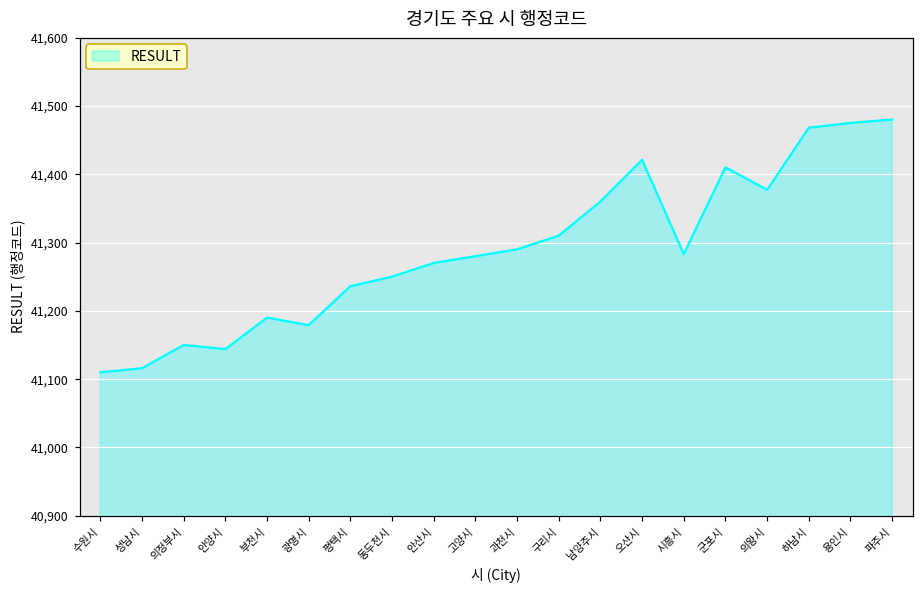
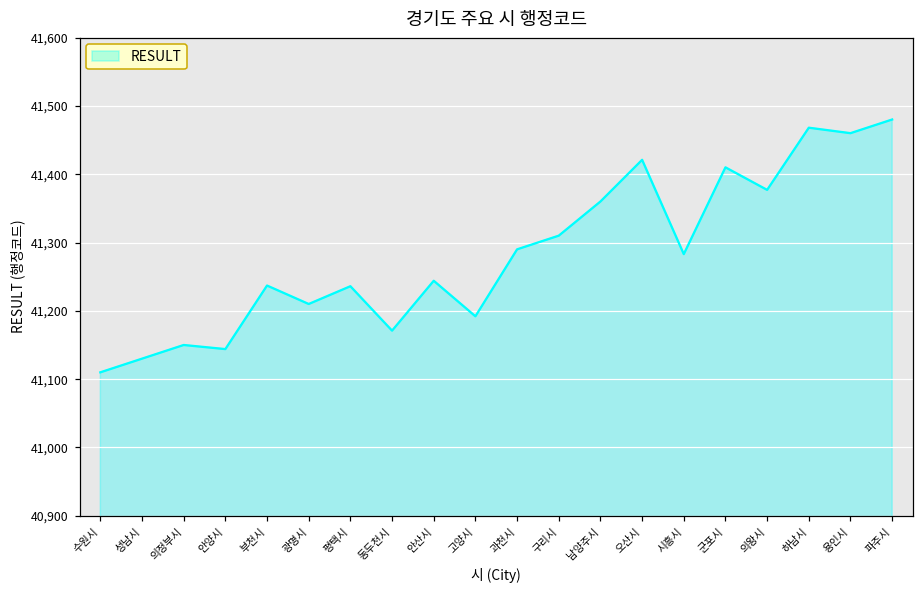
성남시: 41,120 -> 41,130
부천시: 41,190 -> 41,240
광명시: 41,180 -> 41,210
동두천시: 41,250 -> 41,170
안산시: 41,270 -> 41,240
고양시: 41,280 -> 41,190
용인시: 41,480 -> 41,460
